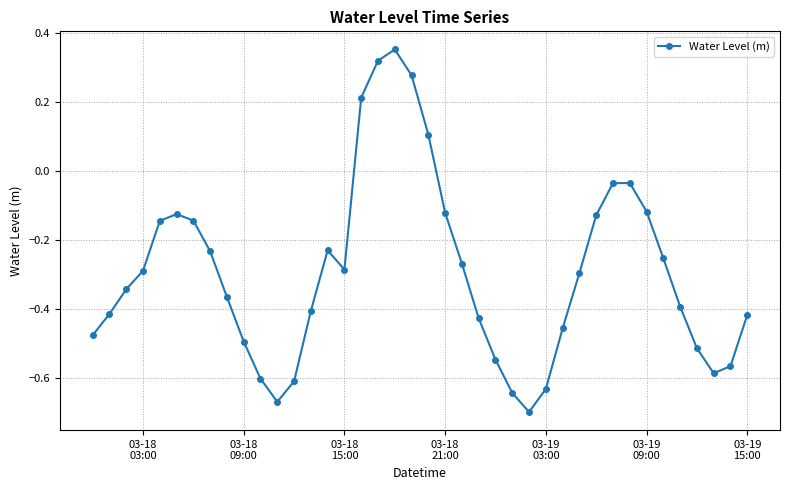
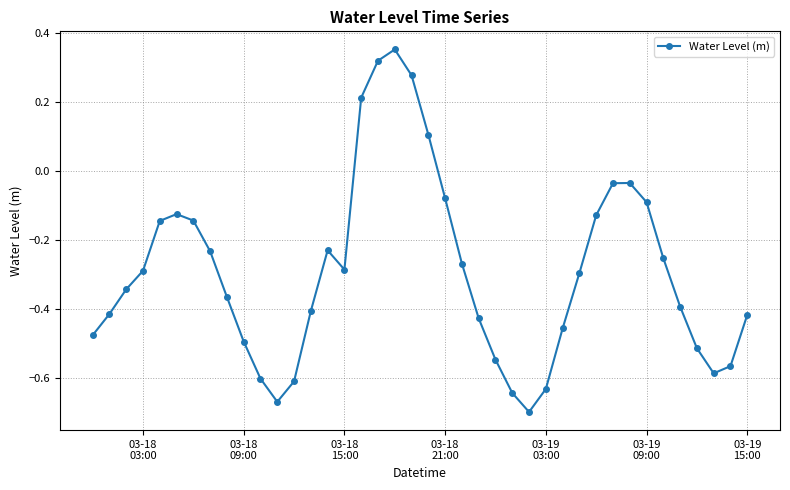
03-18 21:00: -0.12 -> -0.08
03-19 09:00: -0.12 -> -0.09
